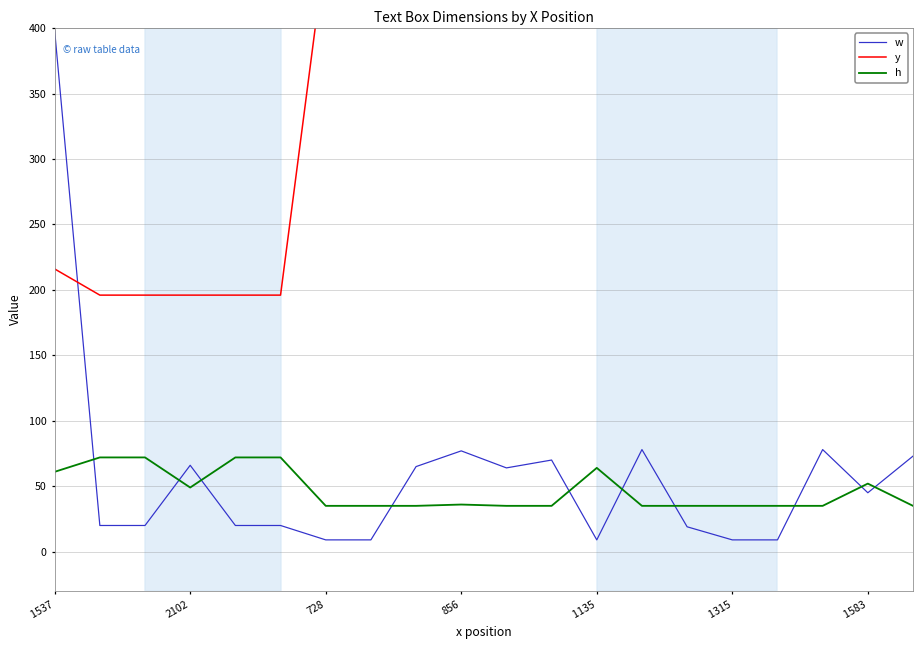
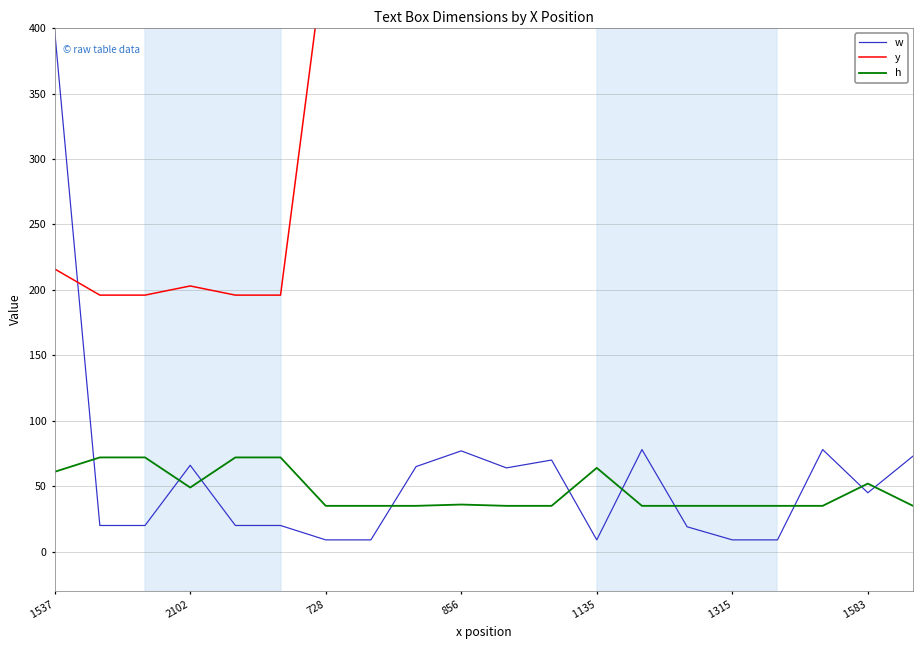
y, 2102: 196 -> 203
